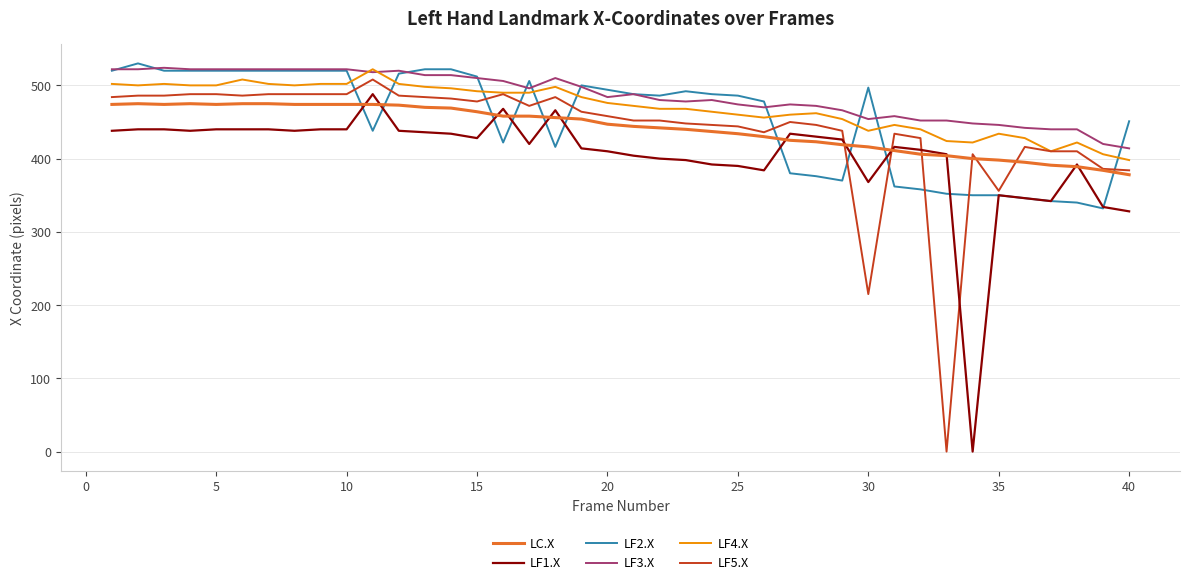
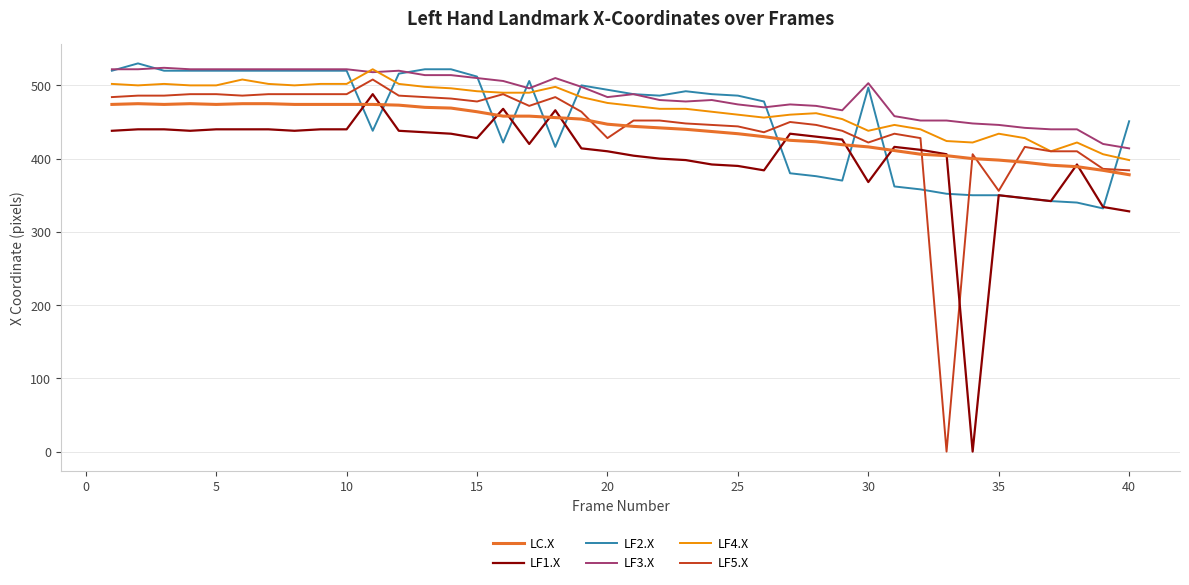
LF5.X, 20: 460 -> 430
LF3.X, 30: 450 -> 500
LF5.X, 30: 220 -> 420
